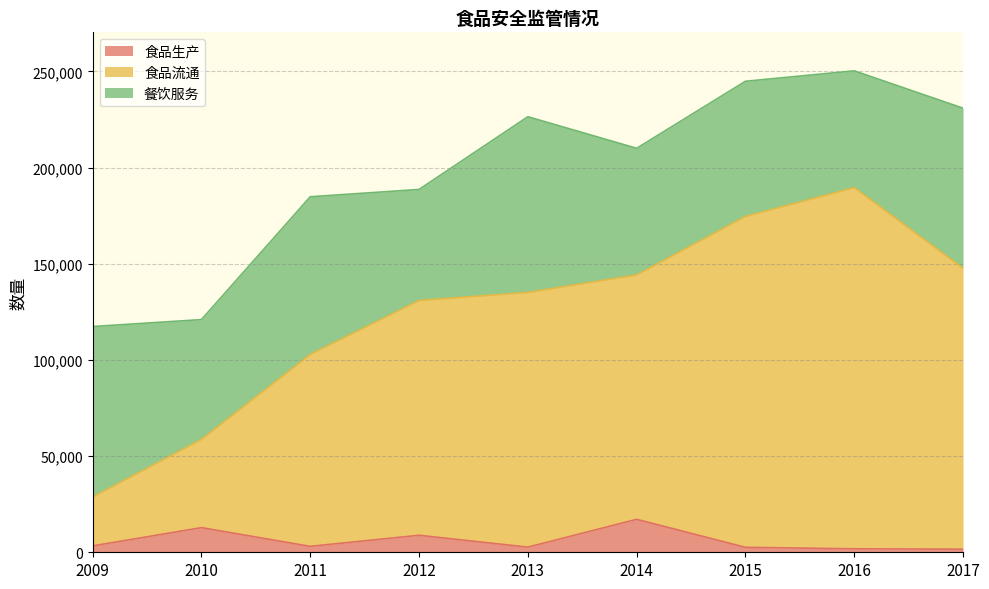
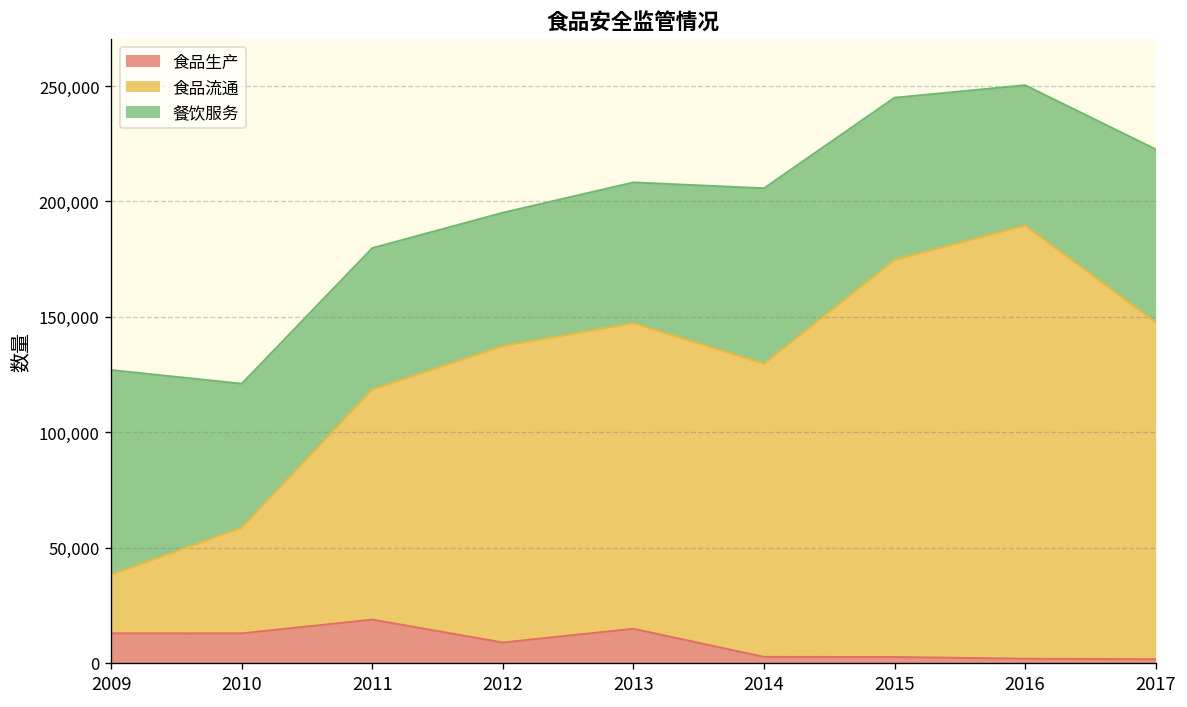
食品生产, 2009: 3,000 -> 13,000
食品生产, 2011: 3,000 -> 19,000
餐饮服务, 2011: 82,000 -> 61,000
食品流通, 2012: 122,000 -> 128,000
食品生产, 2013: 3,000 -> 15,000
餐饮服务, 2013: 91,000 -> 61,000
食品生产, 2014: 17,000 -> 3,000
餐饮服务, 2014: 66,000 -> 76,000
餐饮服务, 2017: 83,000 -> 75,000
